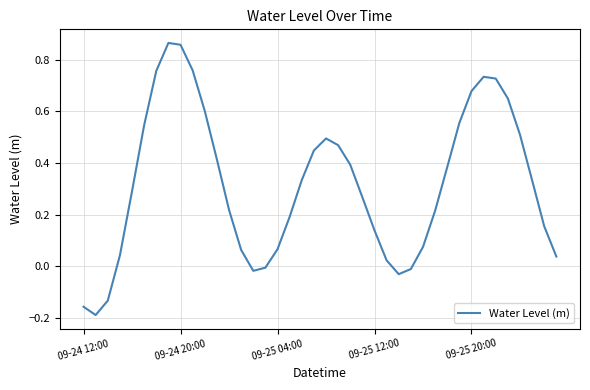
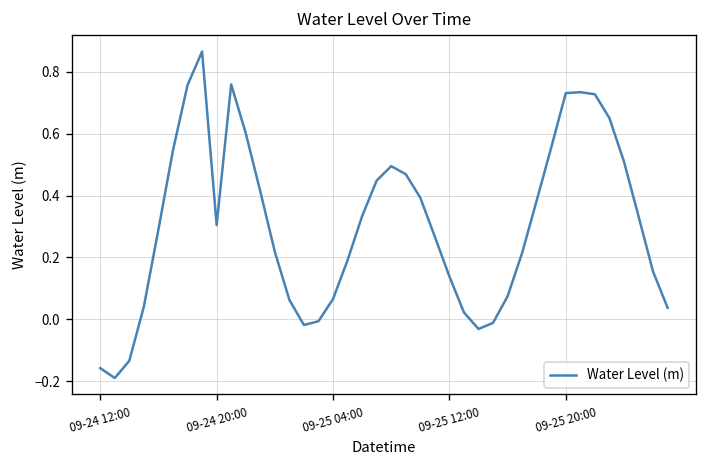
09-24 20:00: 0.86 -> 0.30
09-25 20:00: 0.68 -> 0.73
